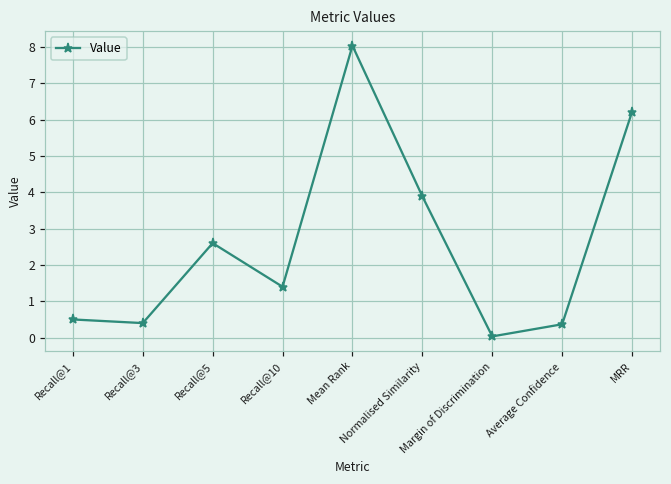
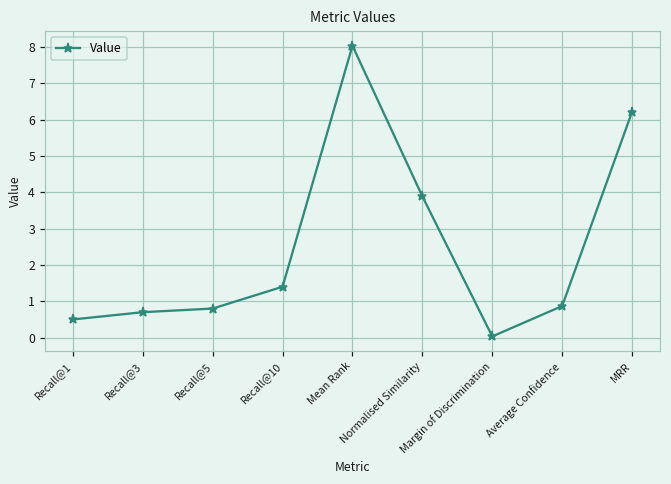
Recall@3: 0.4 -> 0.7
Recall@5: 2.6 -> 0.8
Average Confidence: 0.4 -> 0.9
